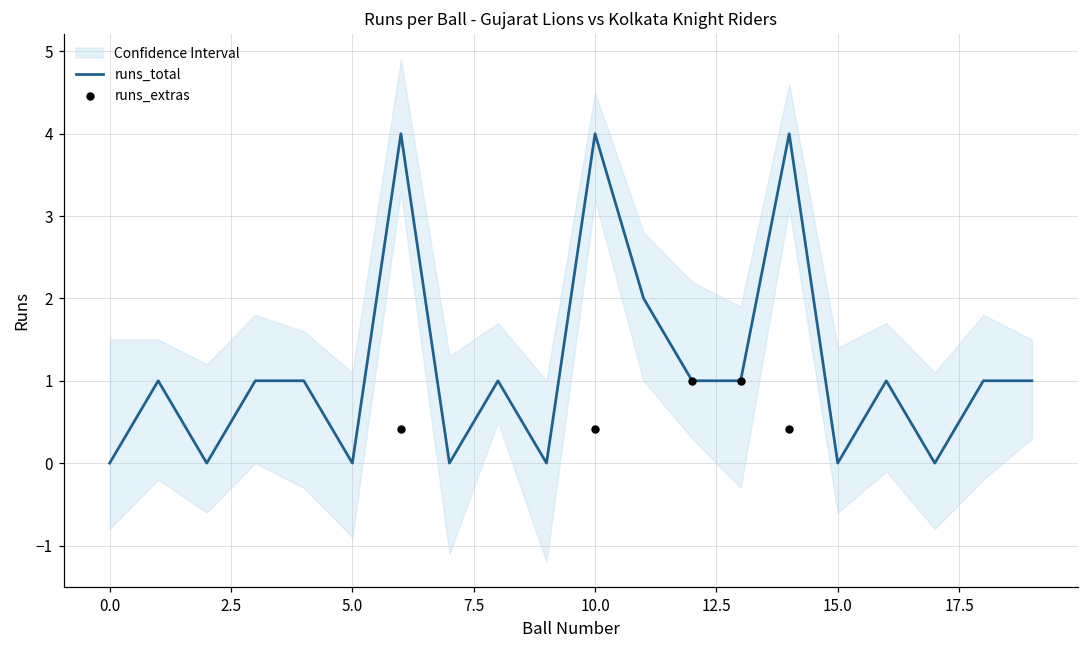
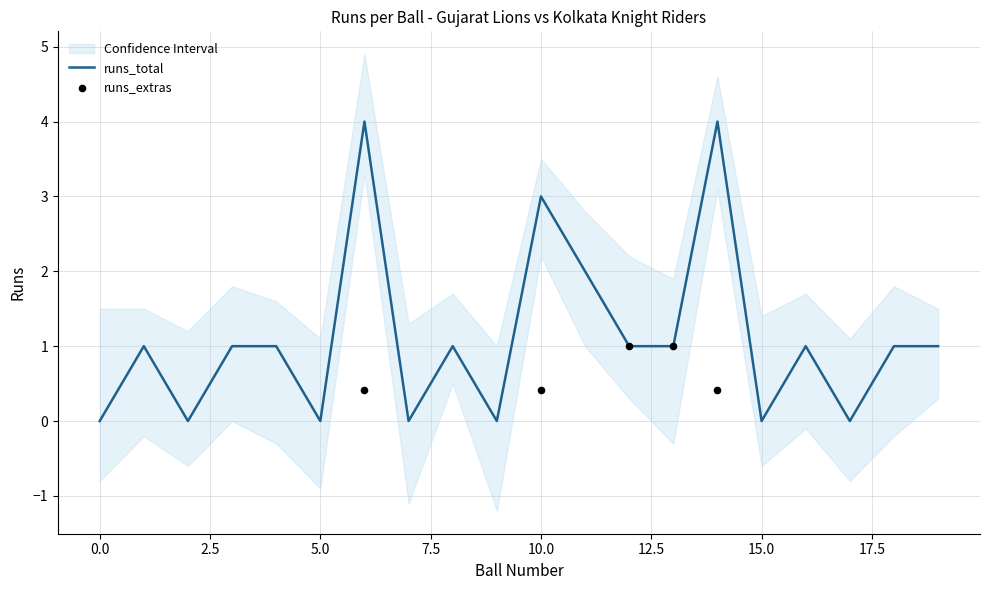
runs_total, 10.0: 4 -> 3
